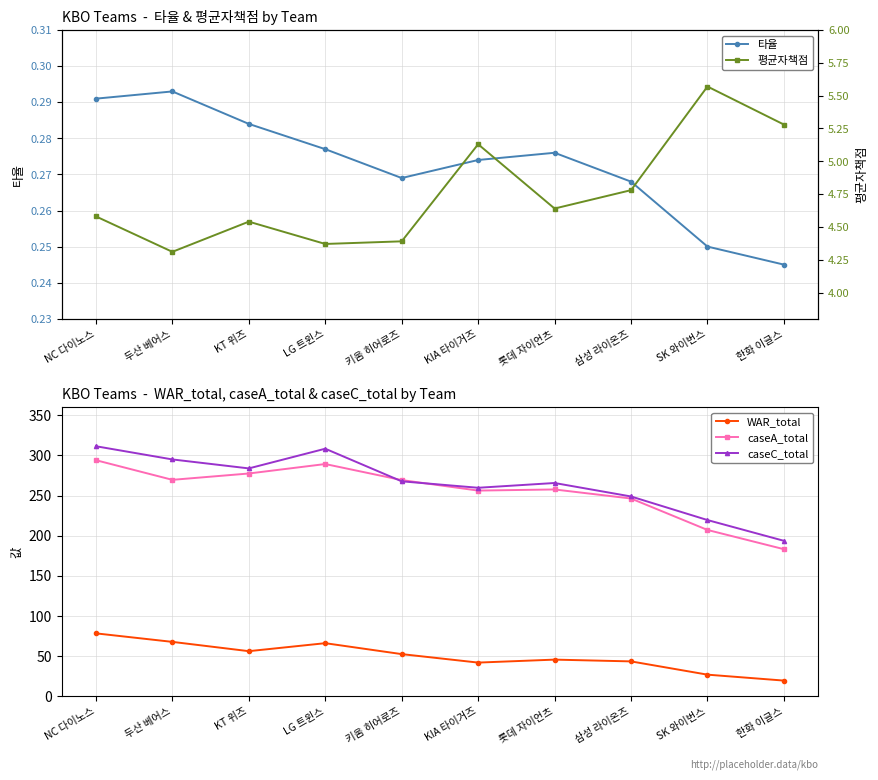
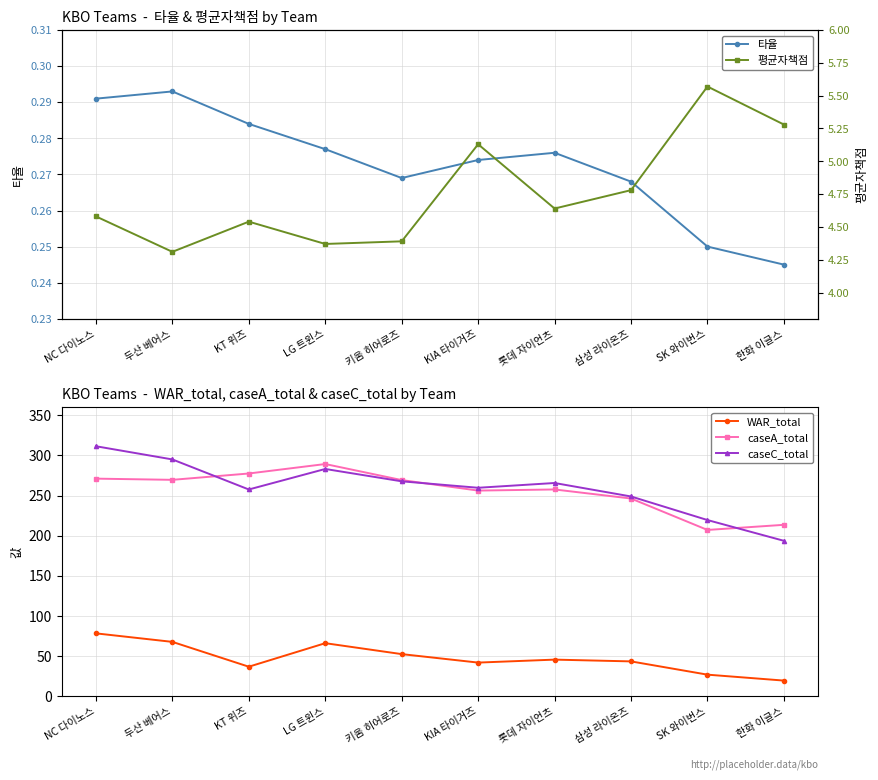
KBO Teams - WAR_total, caseA_total & caseC_total by Team, caseA_total, NC 다이노스: 290 -> 270
KBO Teams - WAR_total, caseA_total & caseC_total by Team, WAR_total, KT 위즈: 60 -> 40
KBO Teams - WAR_total, caseA_total & caseC_total by Team, caseC_total, KT 위즈: 280 -> 260
KBO Teams - WAR_total, caseA_total & caseC_total by Team, caseC_total, LG 트윈스: 310 -> 280
KBO Teams - WAR_total, caseA_total & caseC_total by Team, caseA_total, 한화 이글스: 180 -> 210
